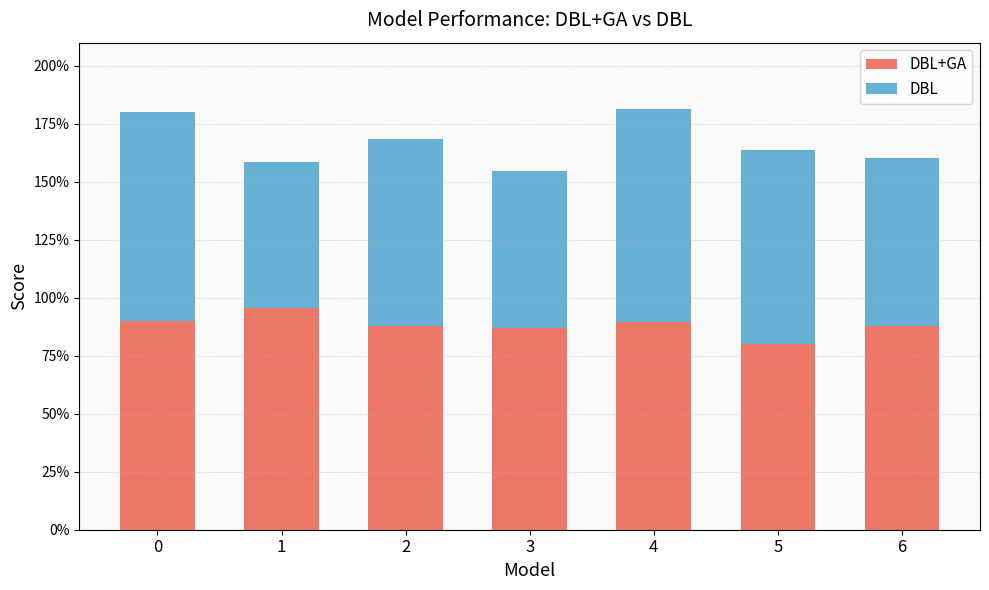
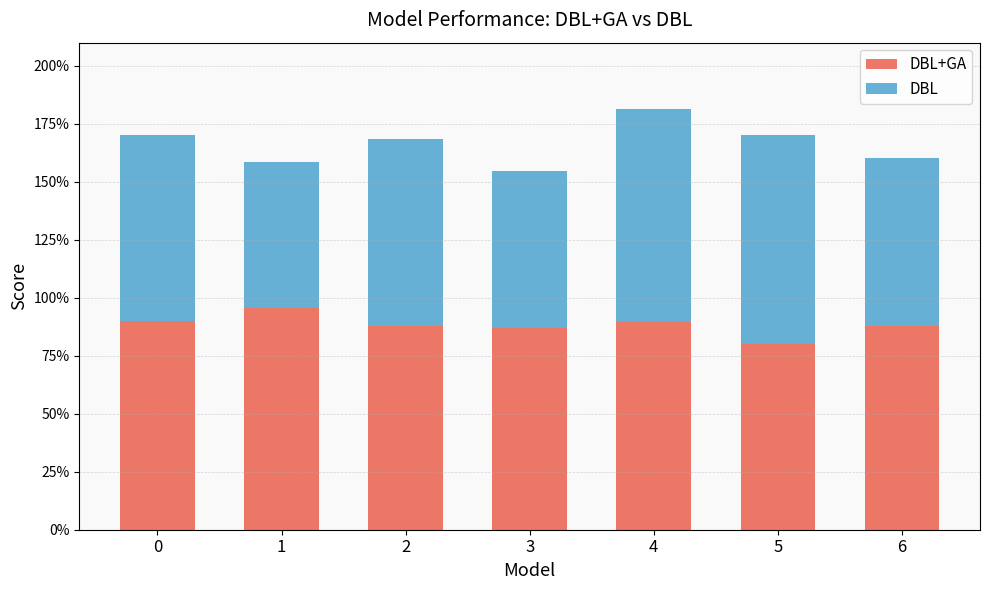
DBL, 0: 90% -> 80%
DBL, 5: 84% -> 90%
